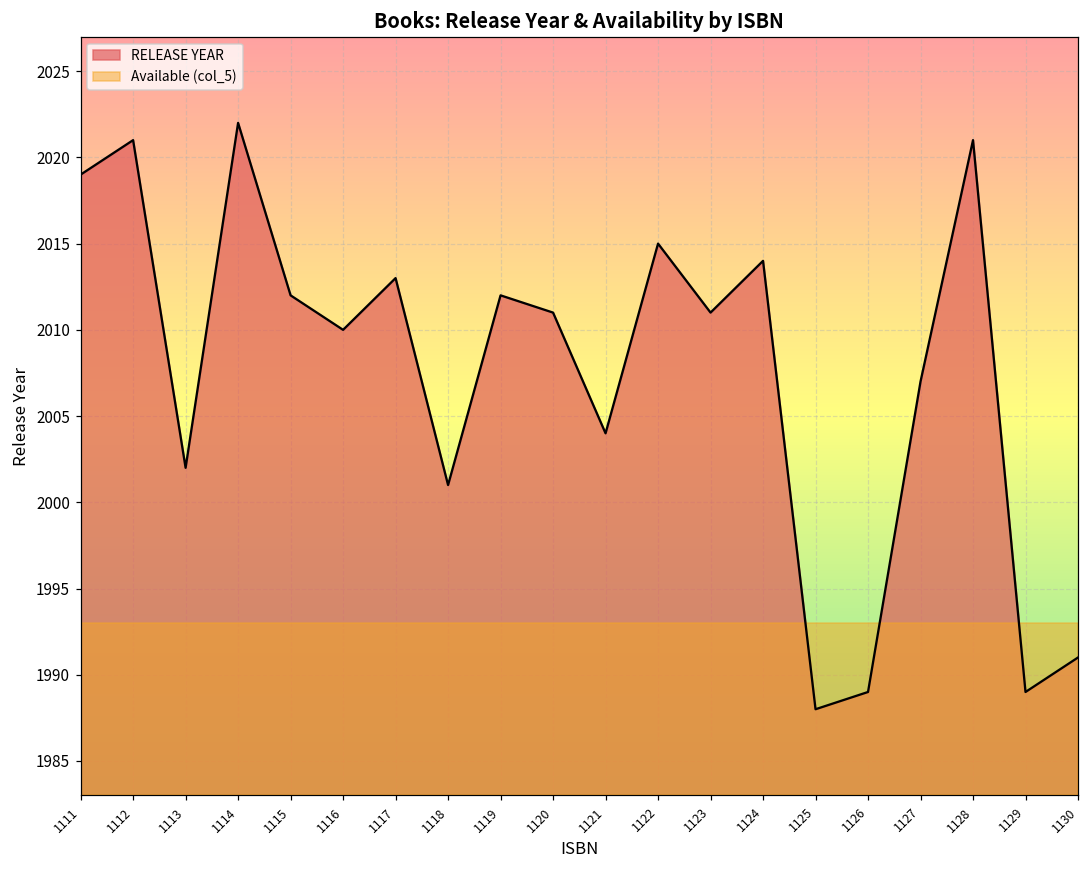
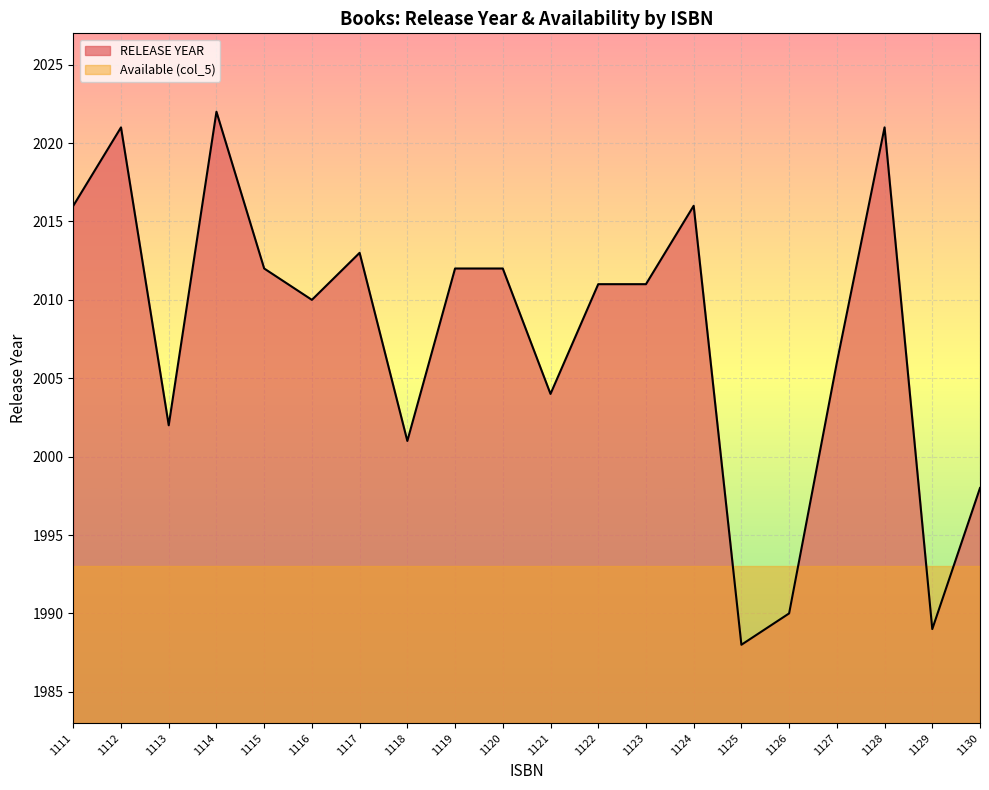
RELEASE YEAR, 1111: 2019 -> 2016
RELEASE YEAR, 1120: 2011 -> 2012
RELEASE YEAR, 1122: 2015 -> 2011
RELEASE YEAR, 1124: 2014 -> 2016
RELEASE YEAR, 1126: 1989 -> 1990
RELEASE YEAR, 1127: 2007 -> 2006
RELEASE YEAR, 1130: 1991 -> 1998
